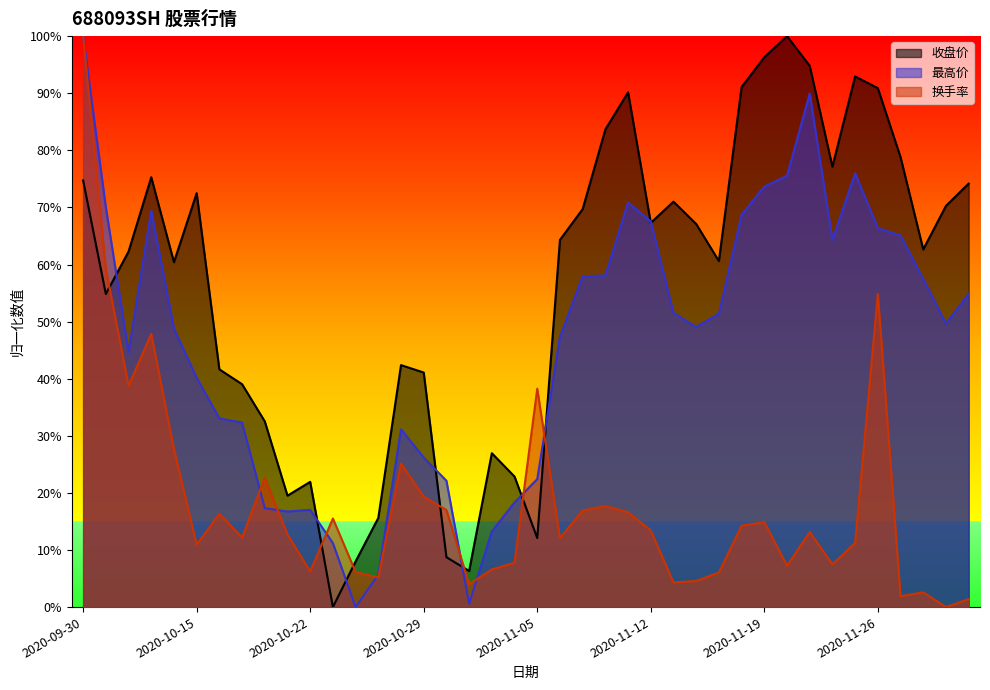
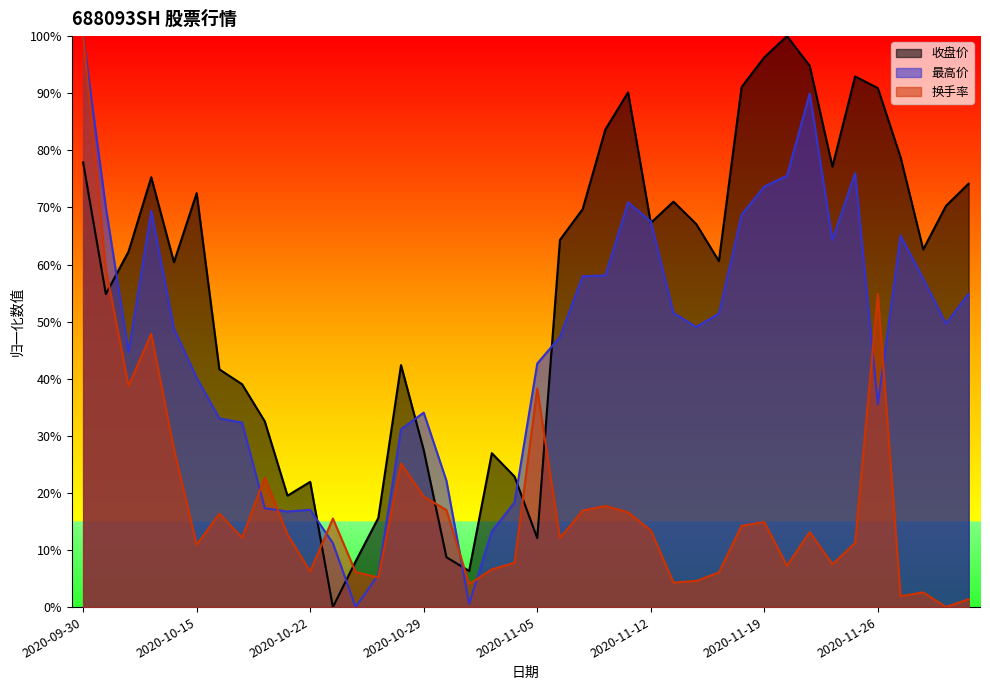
收盘价, 2020-09-30: 75% -> 78%
收盘价, 2020-10-29: 41% -> 28%
最高价, 2020-10-29: 26% -> 34%
最高价, 2020-11-05: 22% -> 43%
最高价, 2020-11-26: 66% -> 36%
